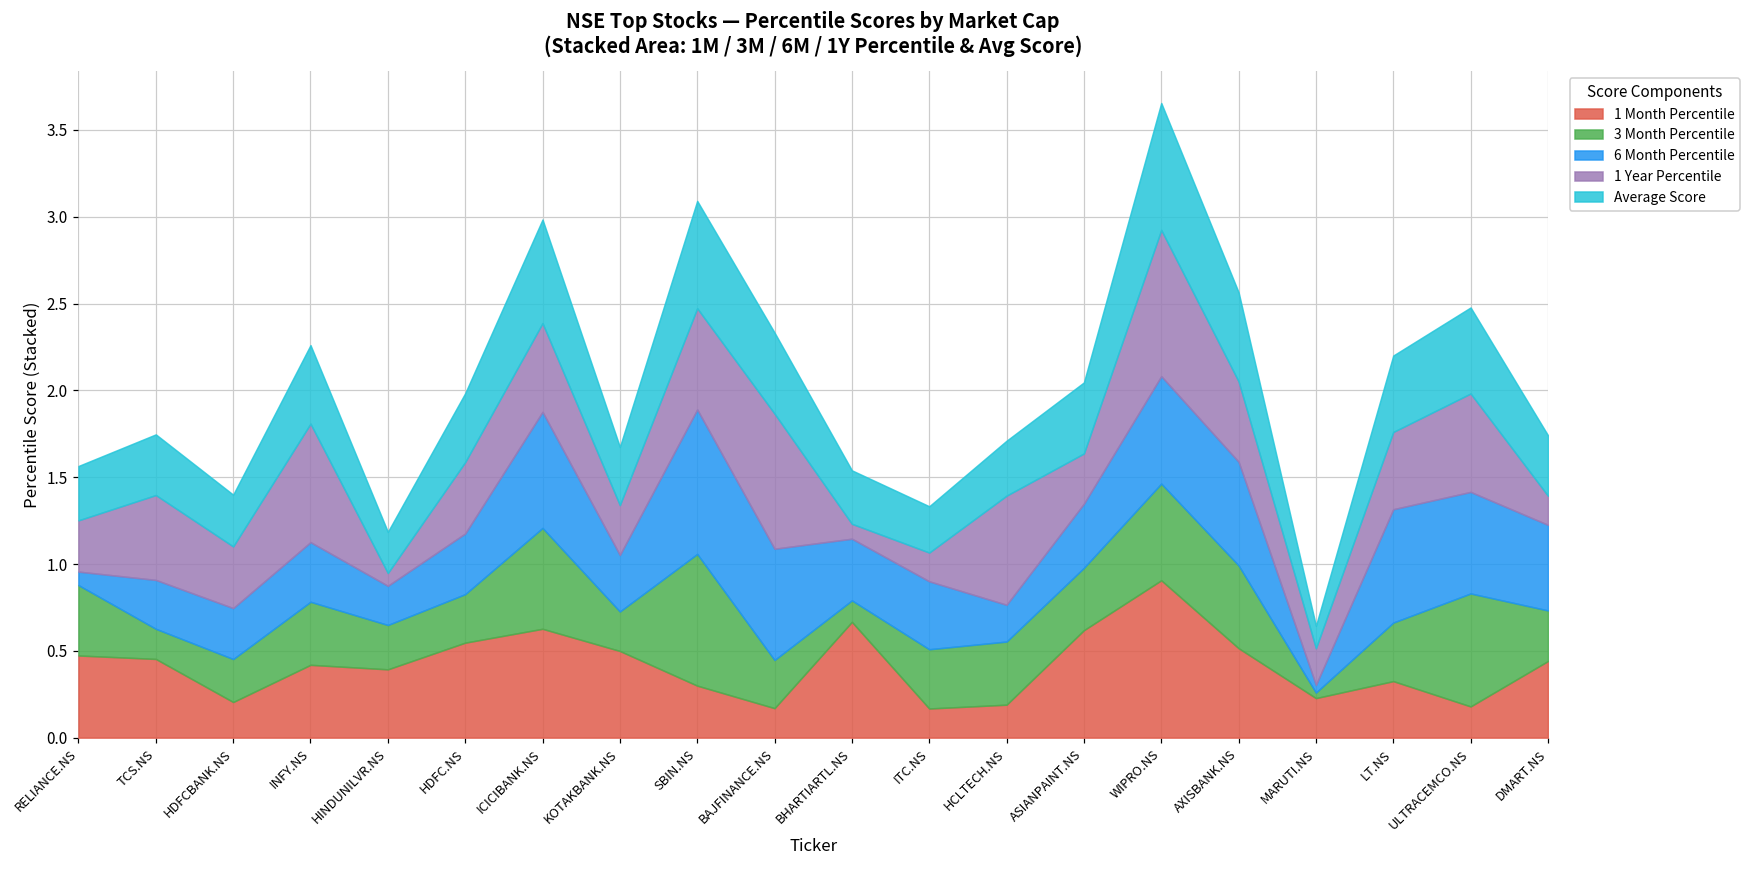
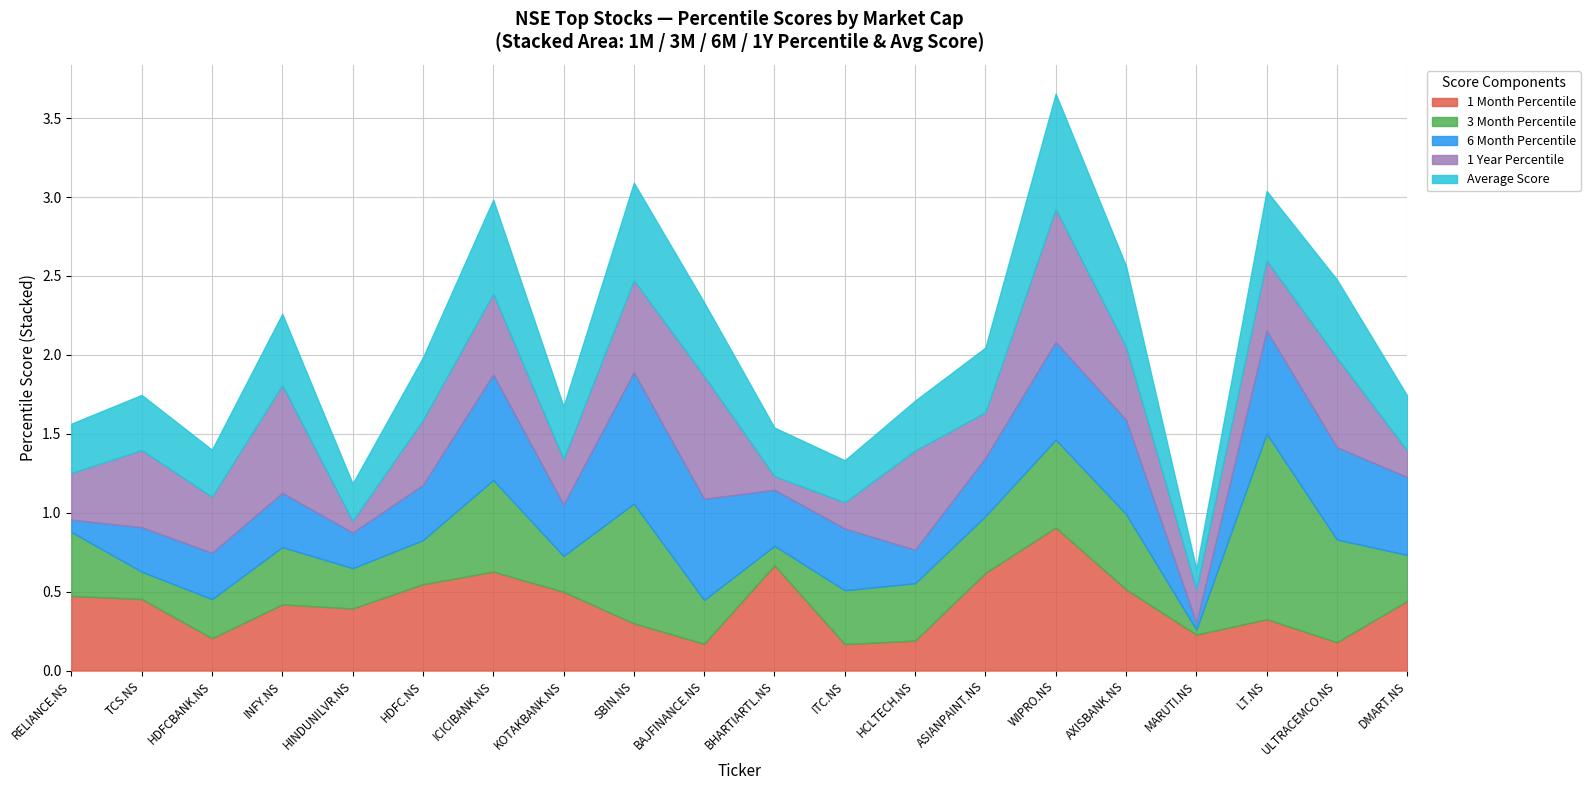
3 Month Percentile, LT.NS: 0.34 -> 1.18
